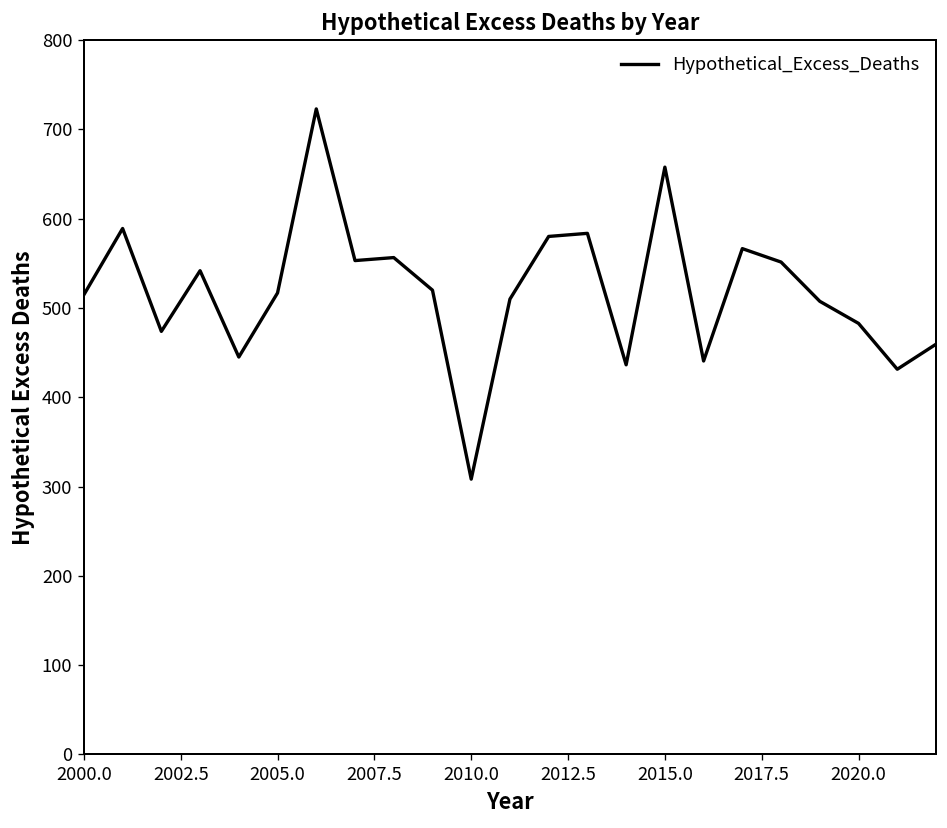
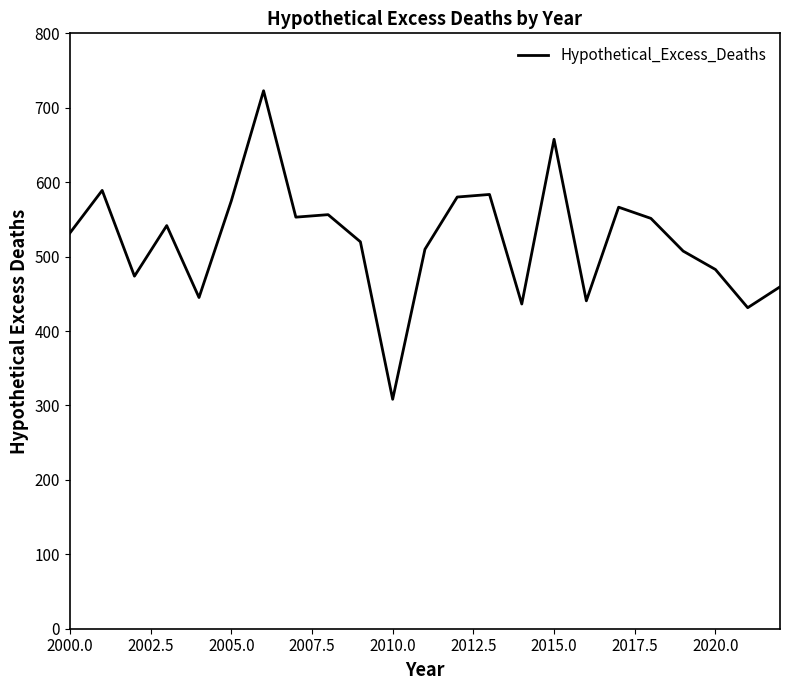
2000.0: 510 -> 530
2005.0: 520 -> 570
